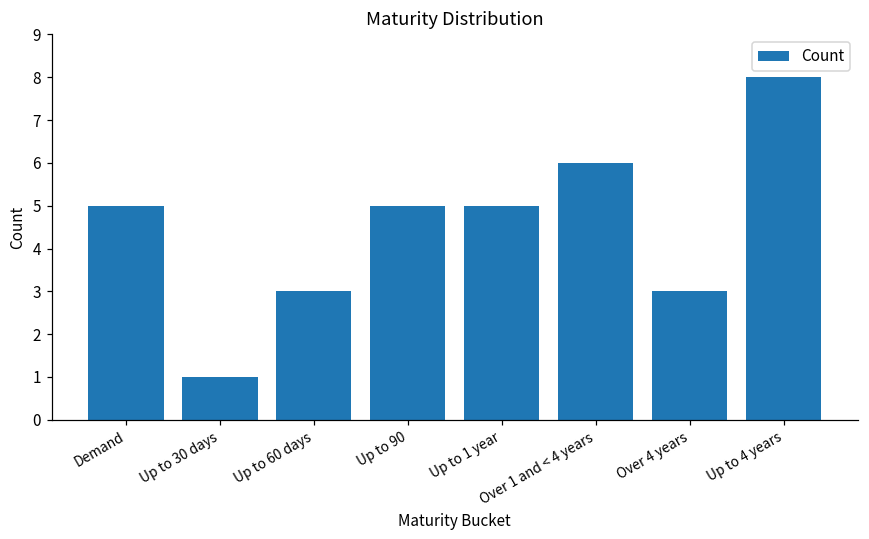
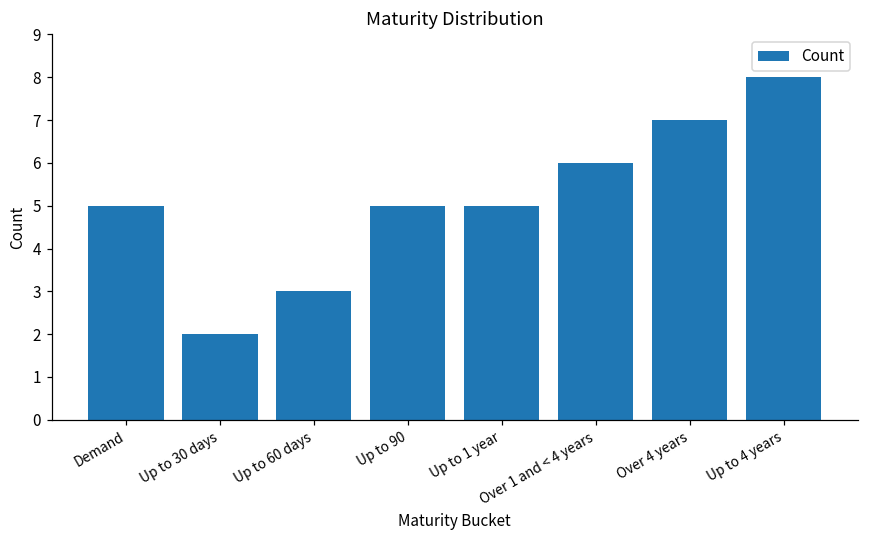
Up to 30 days: 1 -> 2
Over 4 years: 3 -> 7
